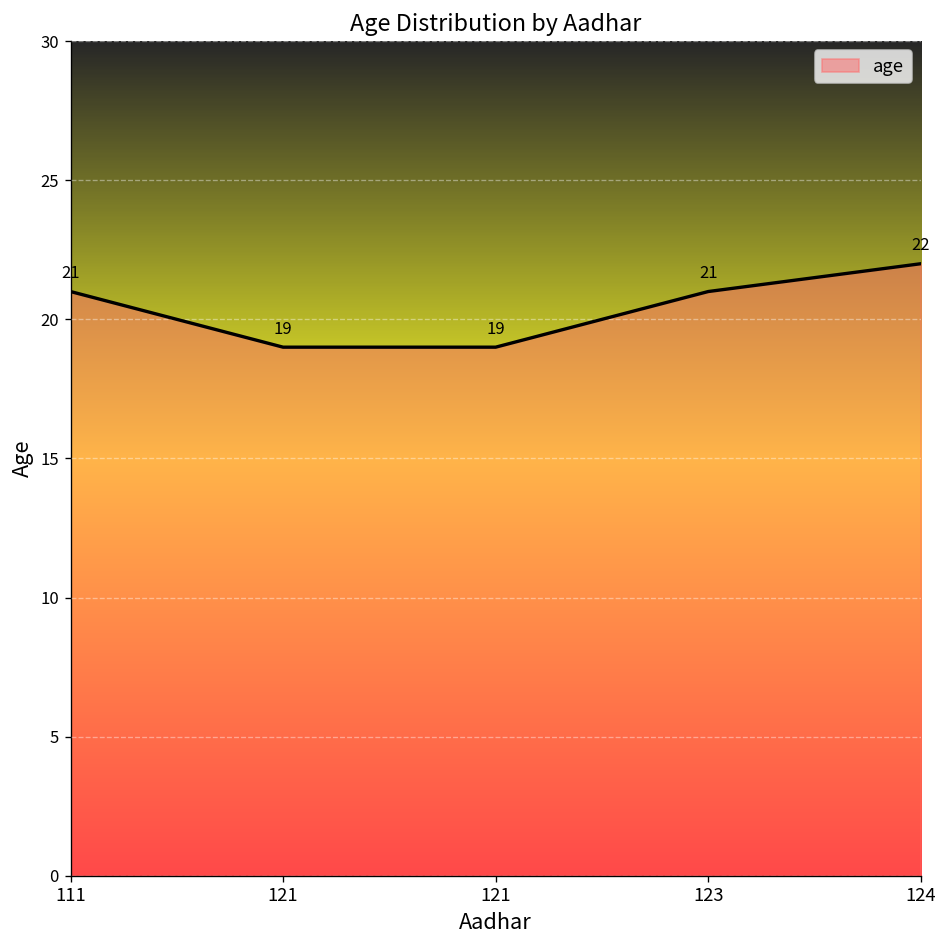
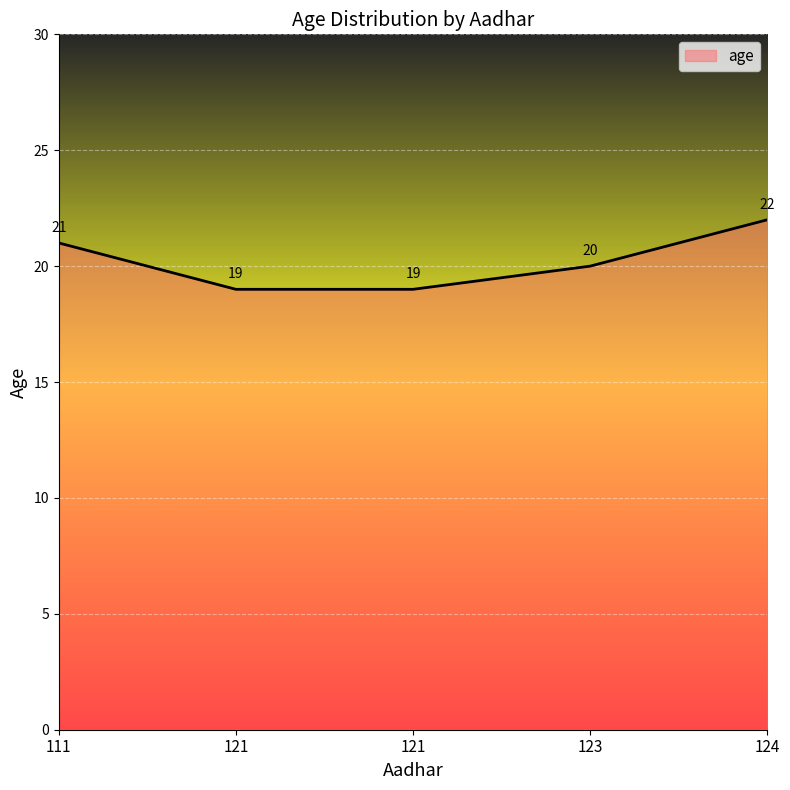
123: 21 -> 20
